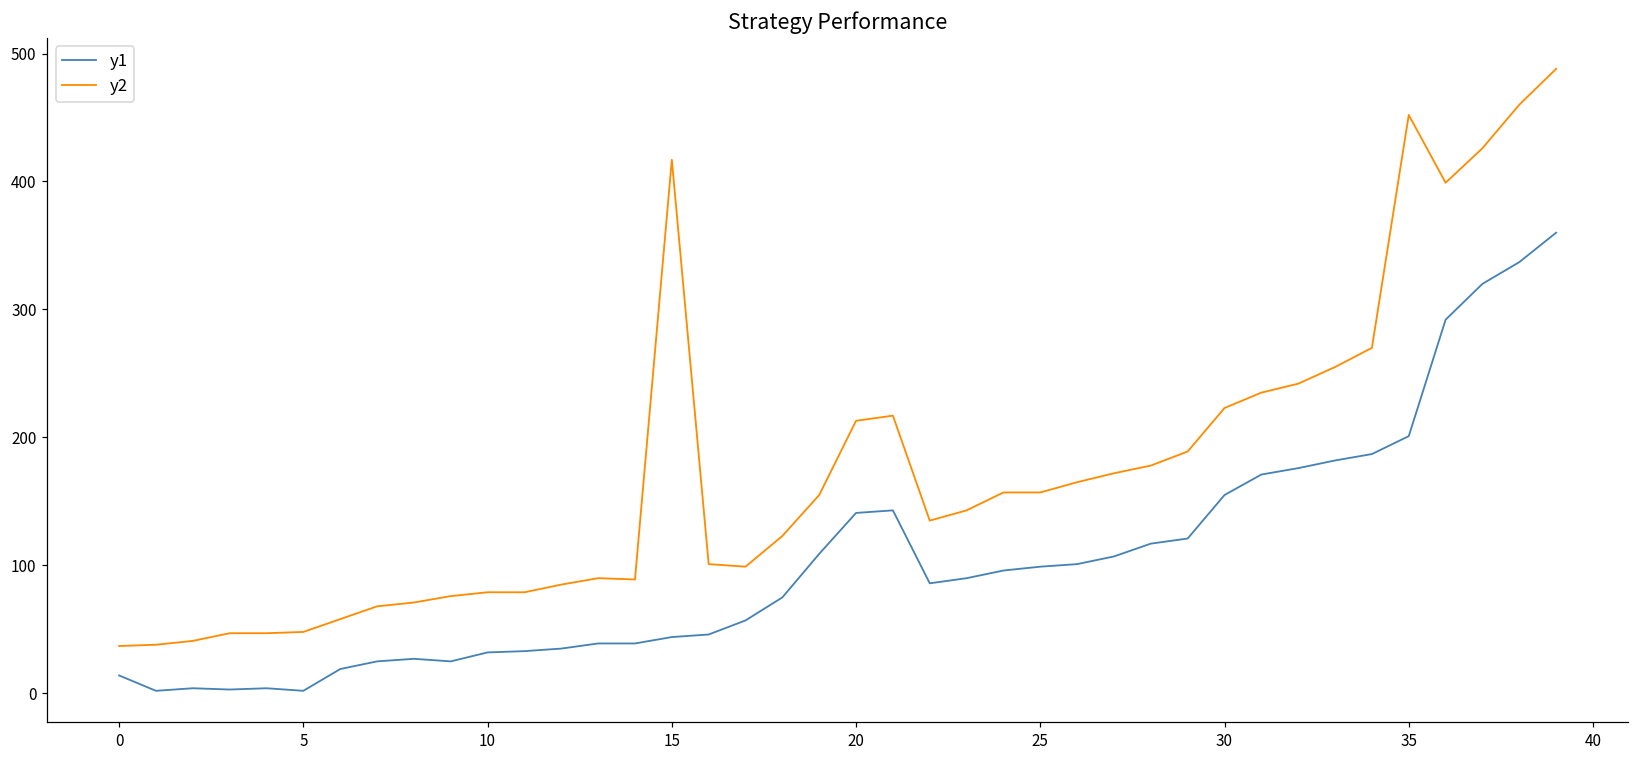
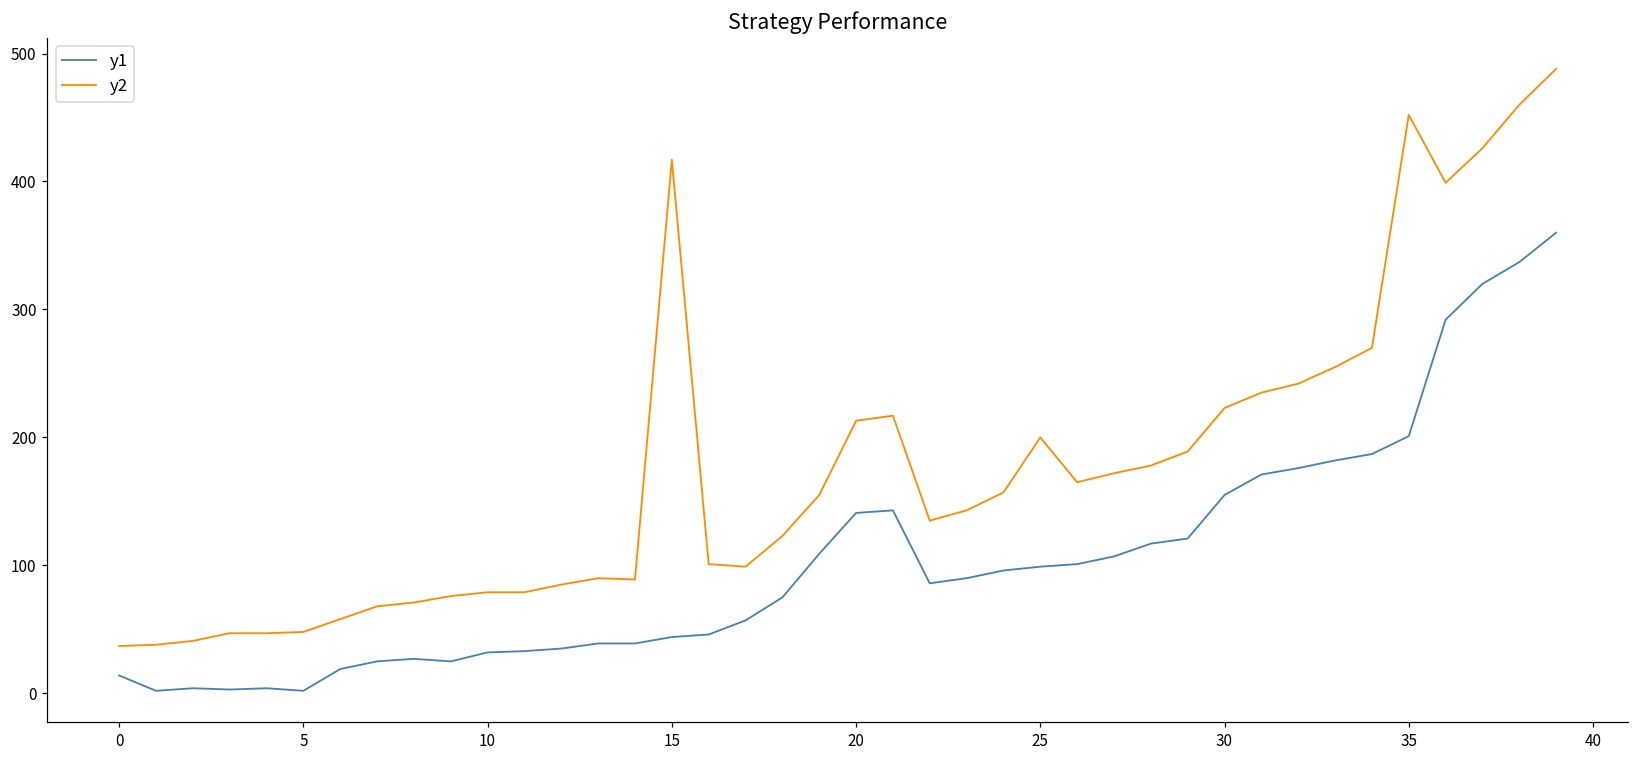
y2, 25: 157 -> 200
